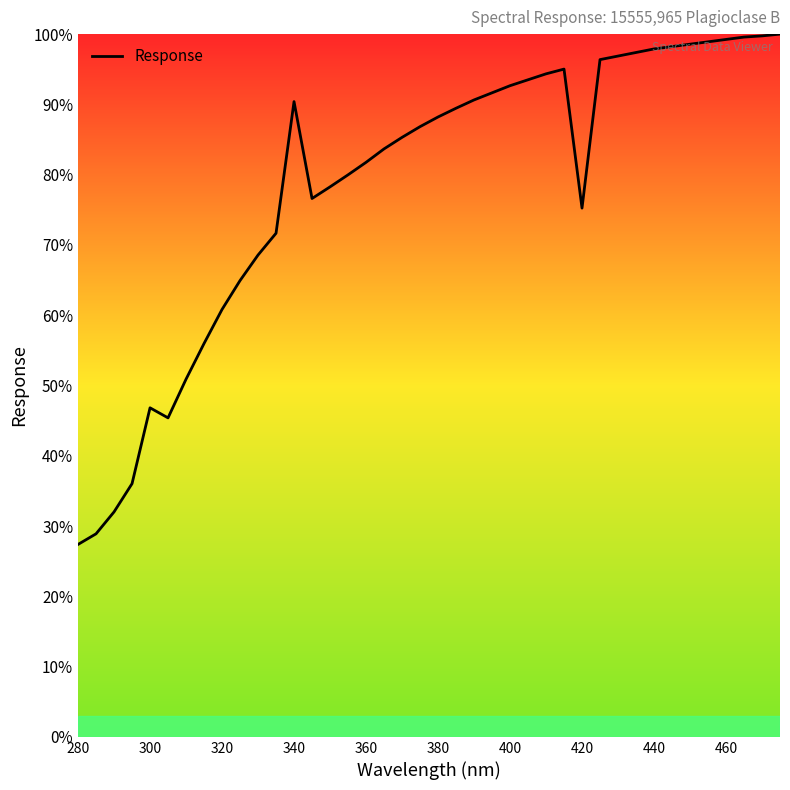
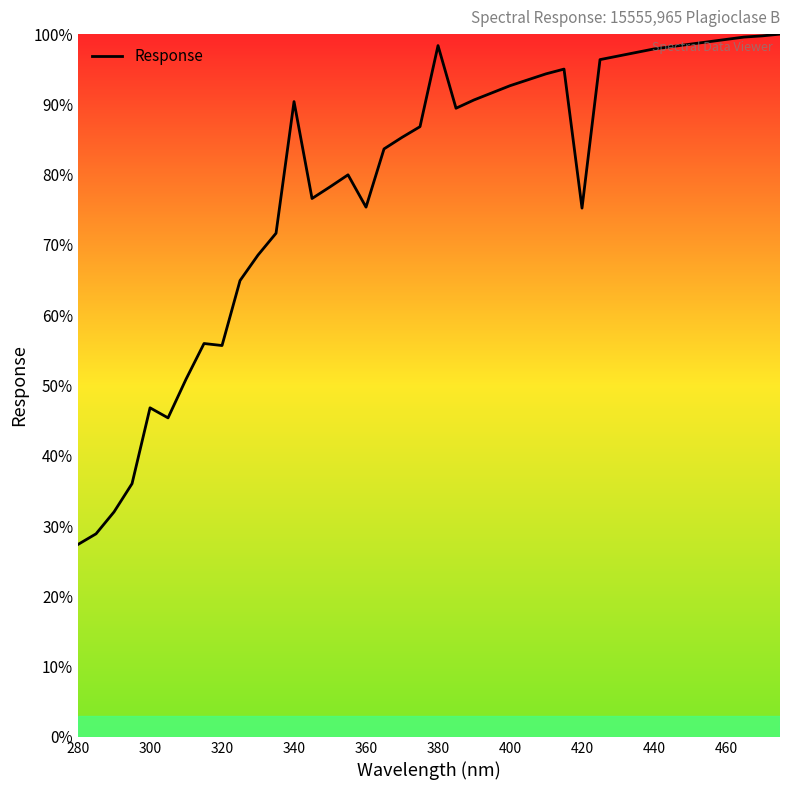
320: 61% -> 56%
360: 82% -> 75%
380: 88% -> 98%
